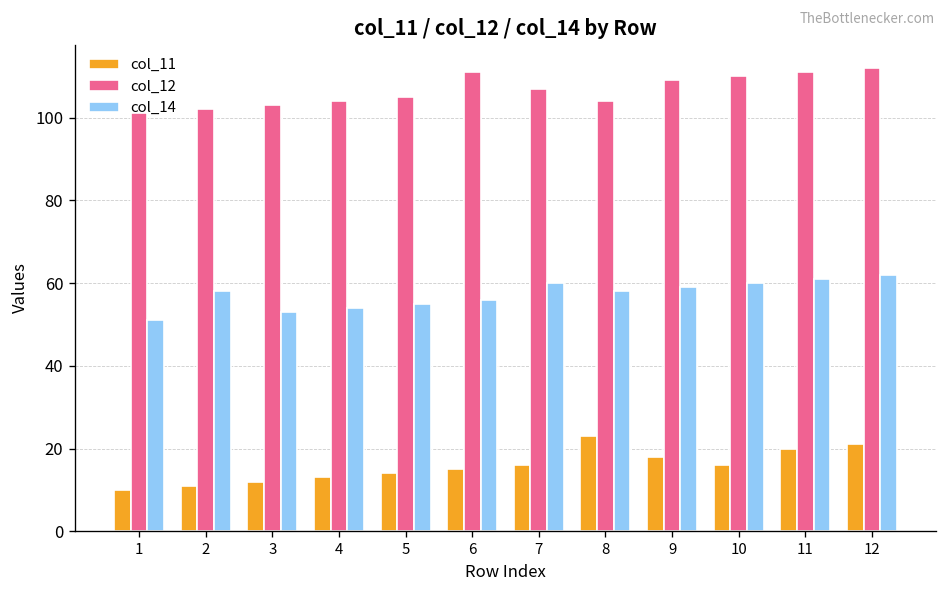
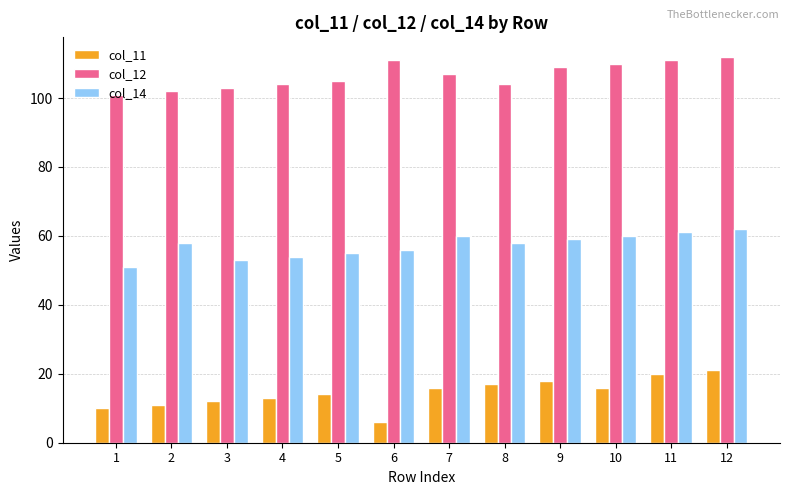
col_11, 6: 15 -> 6
col_11, 8: 23 -> 17
